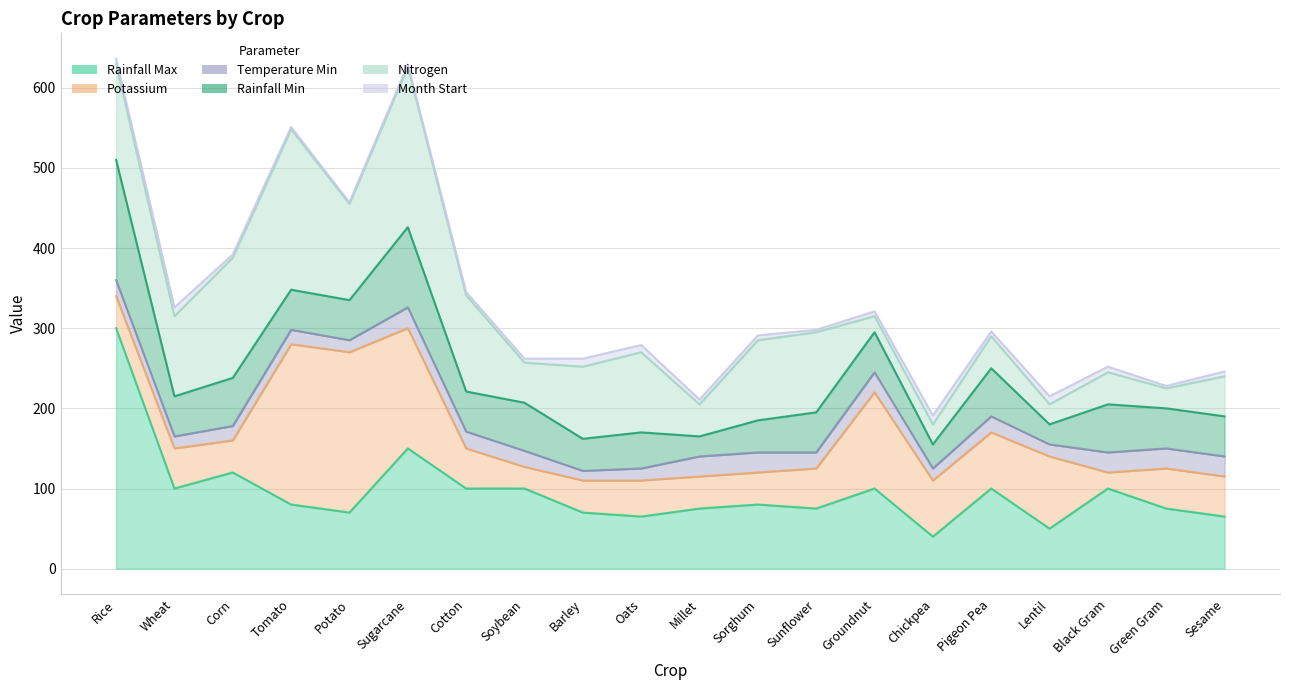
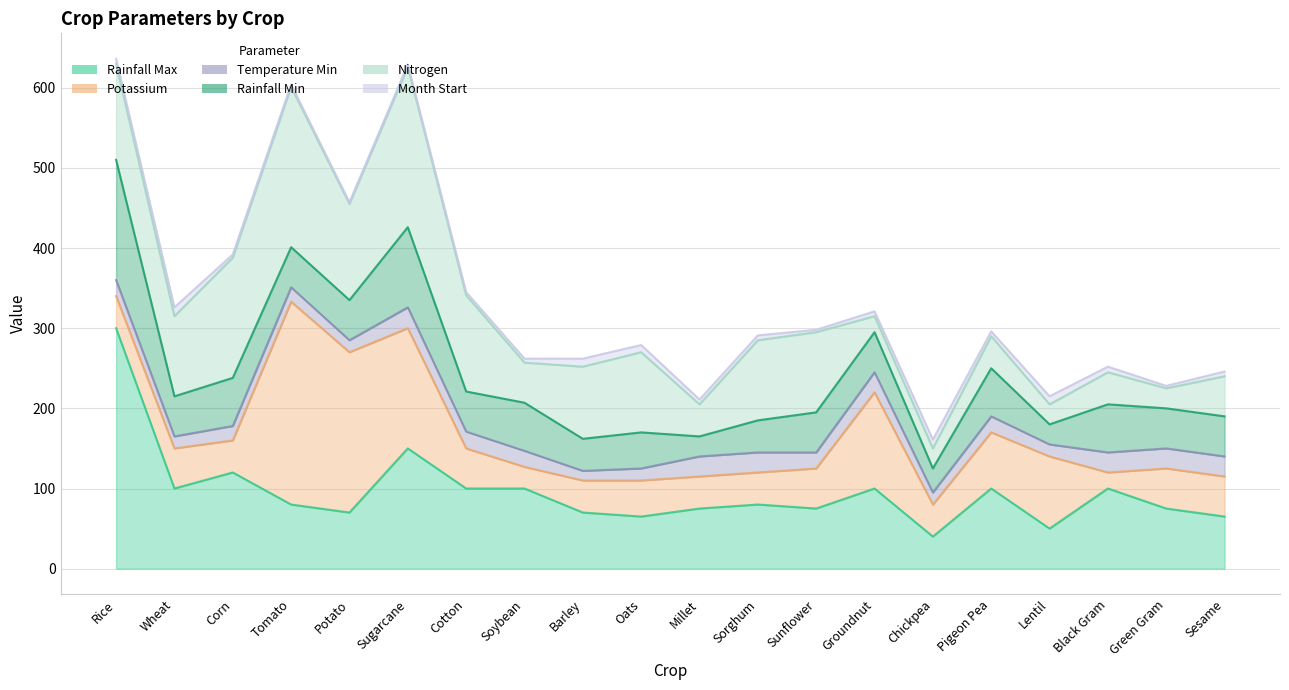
Potassium, Tomato: 200 -> 250
Potassium, Chickpea: 70 -> 40
